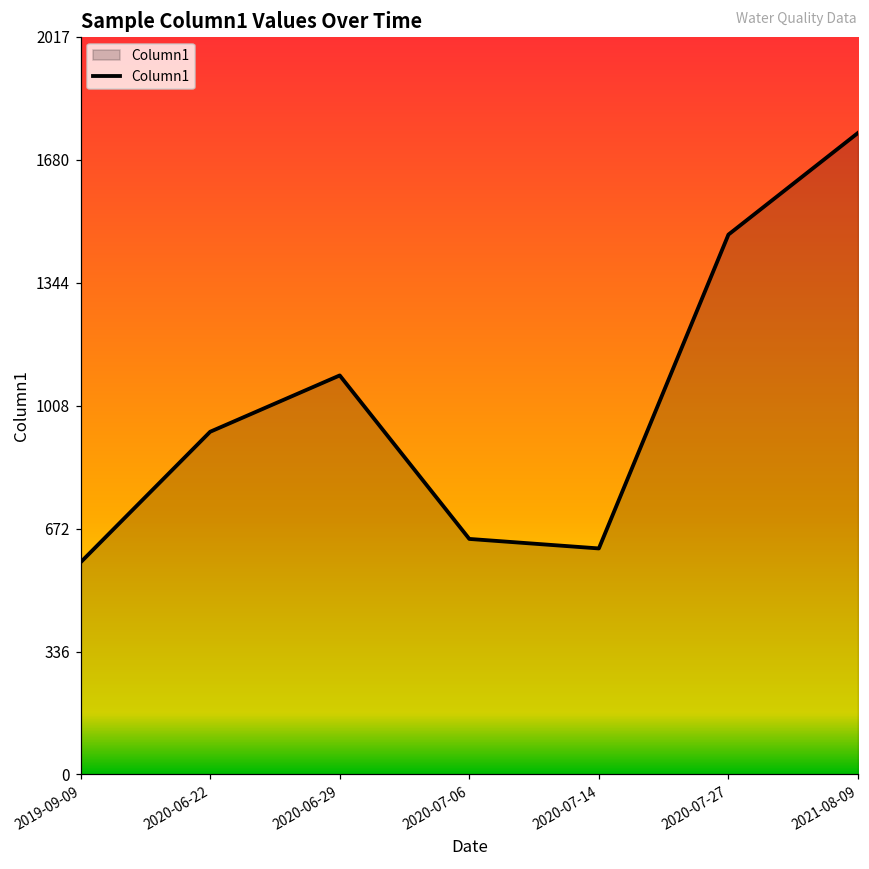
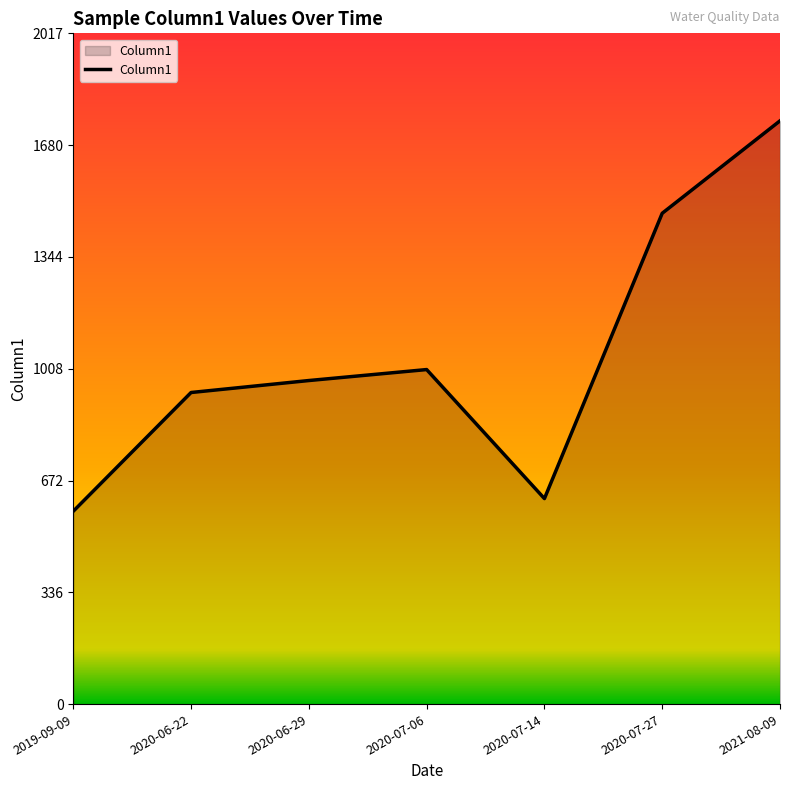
2020-06-29: 1090 -> 970
2020-07-06: 640 -> 1010
